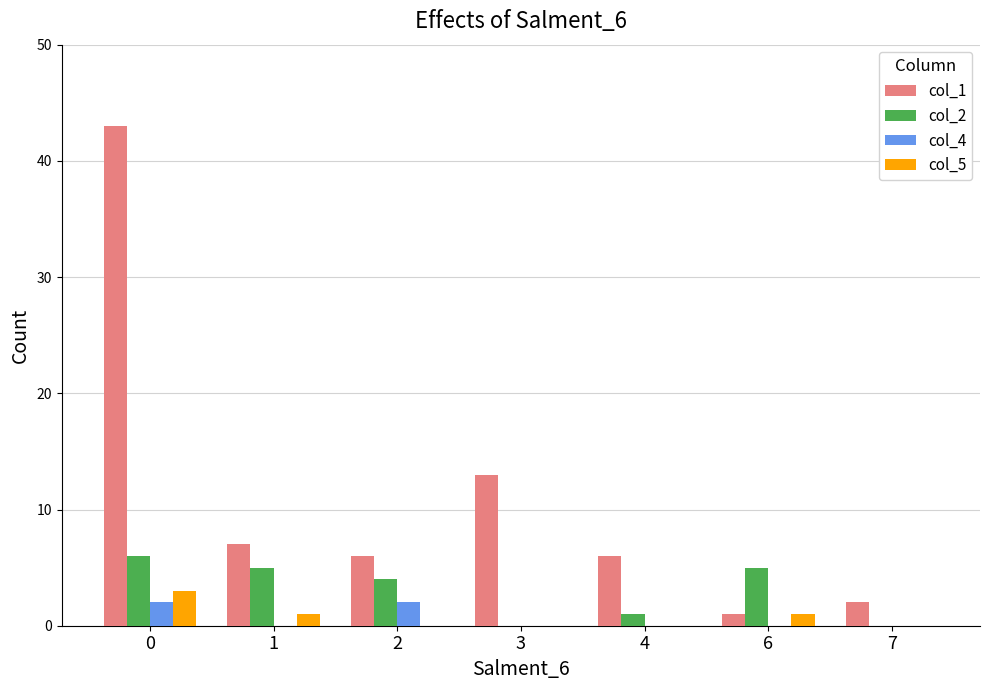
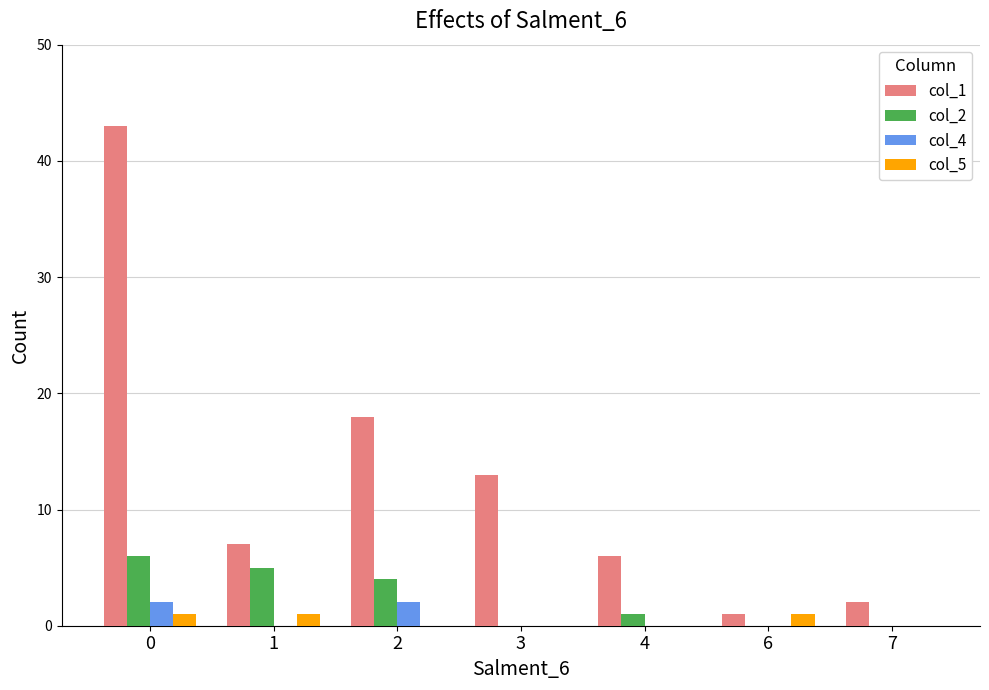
col_5, 0: 3 -> 1
col_1, 2: 6 -> 18
col_2, 6: 5 -> 0
